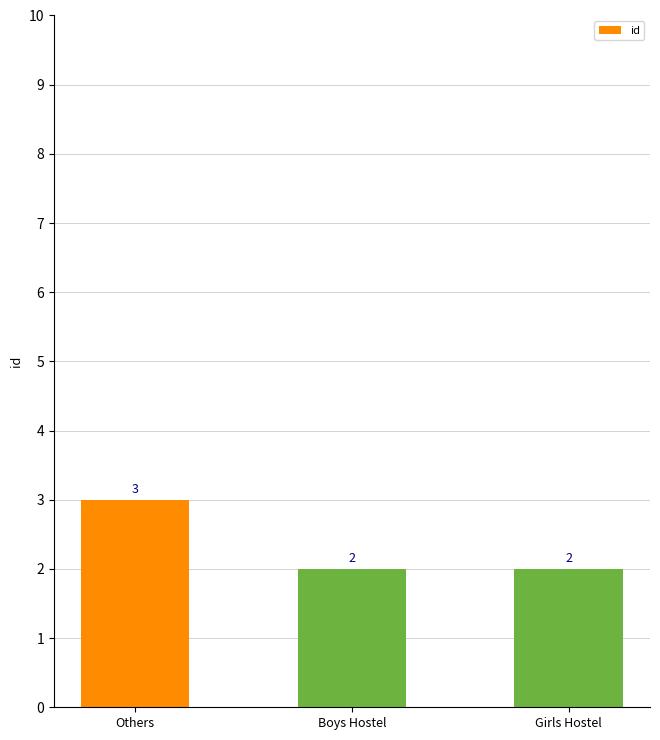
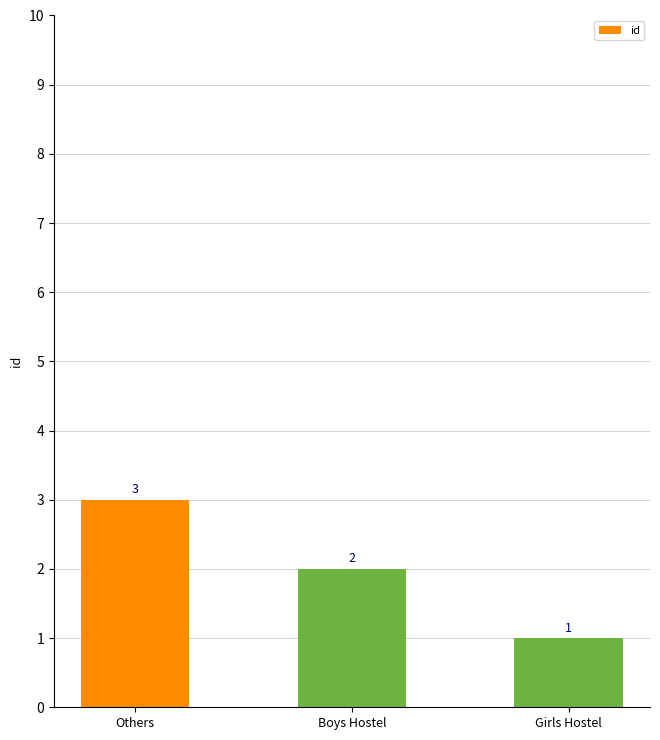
Girls Hostel: 2 -> 1
